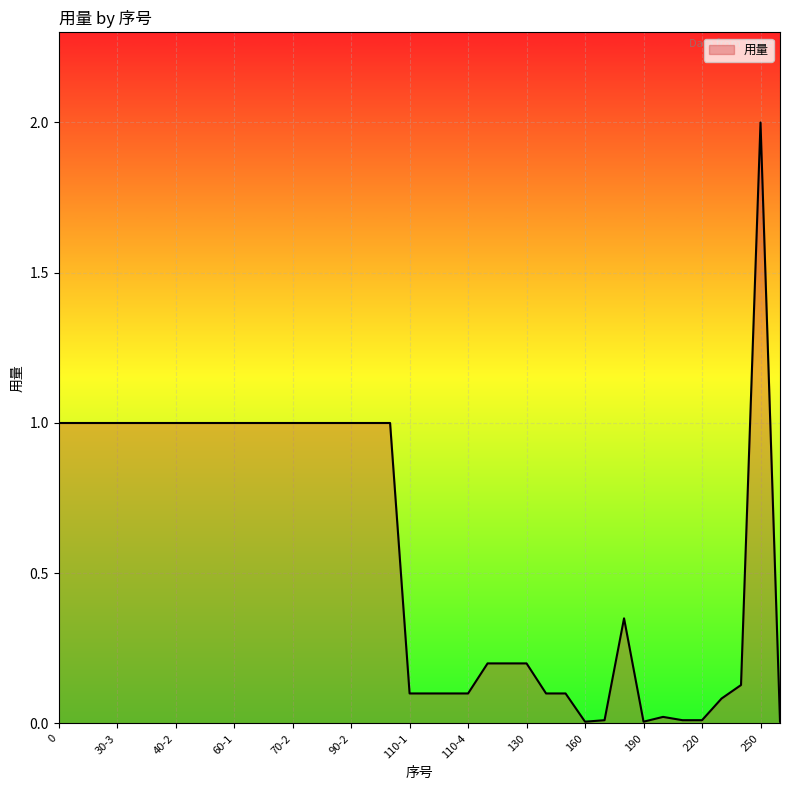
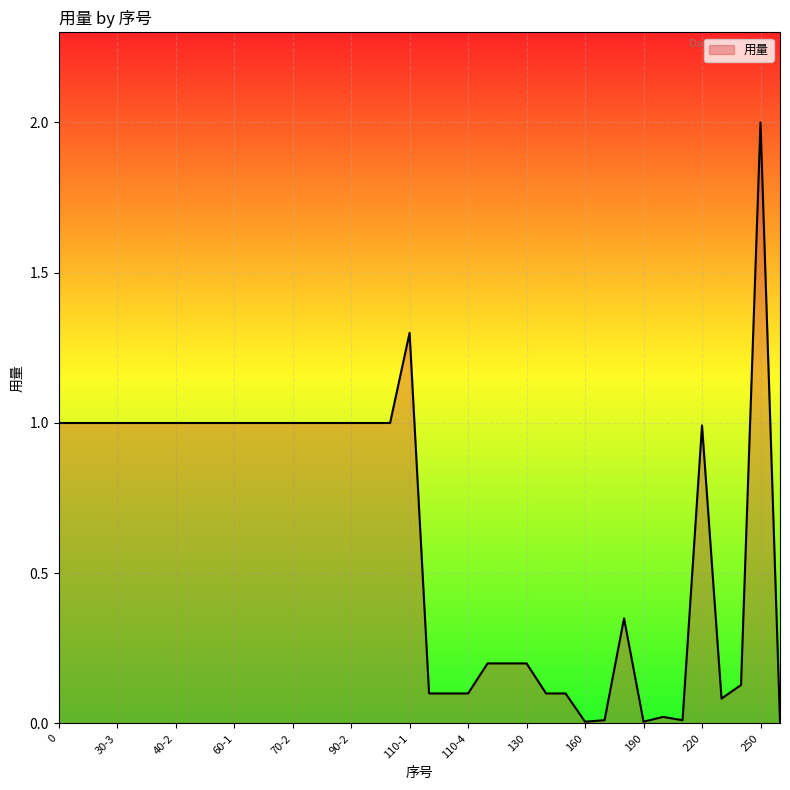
110-1: 0.1 -> 1.3
220: 0.01 -> 0.99
